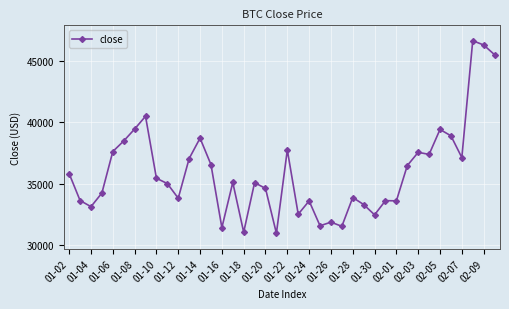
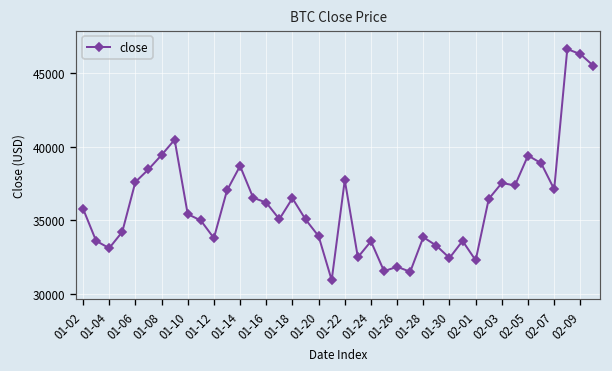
01-16: 31400 -> 36200
01-18: 31000 -> 36500
01-20: 34600 -> 33900
02-01: 33600 -> 32300
